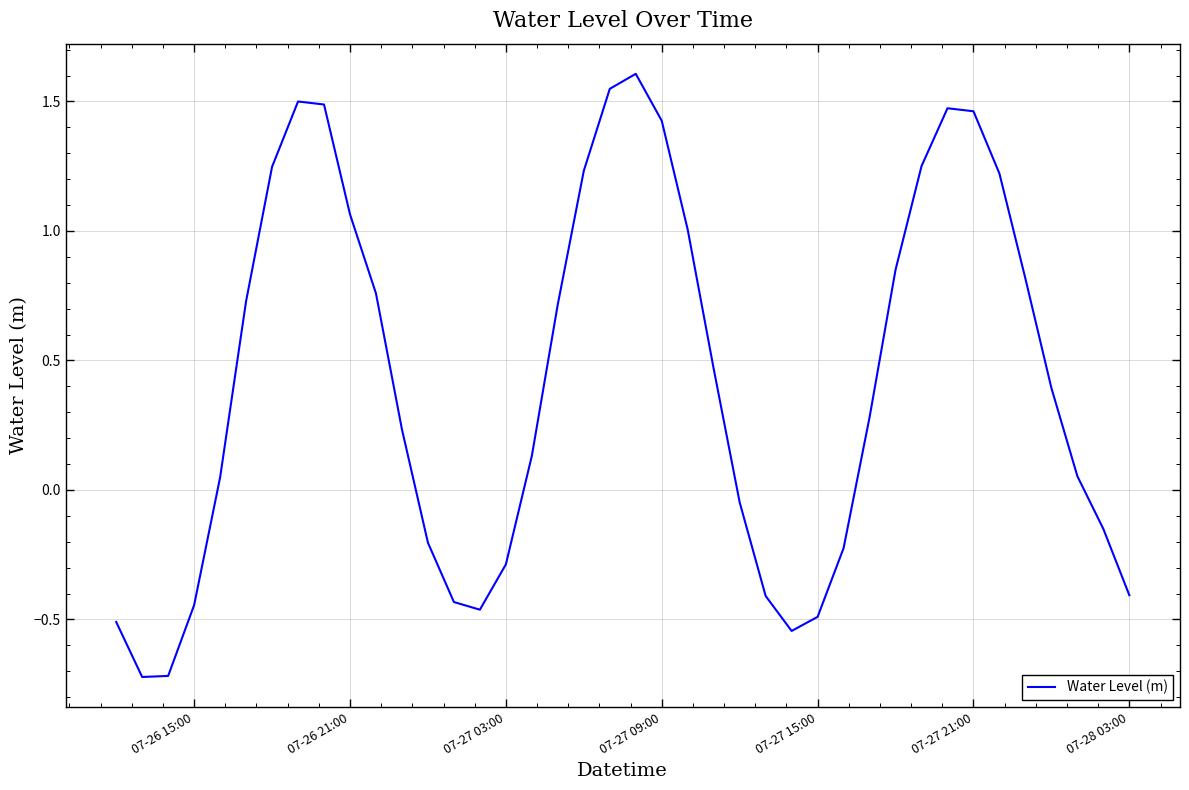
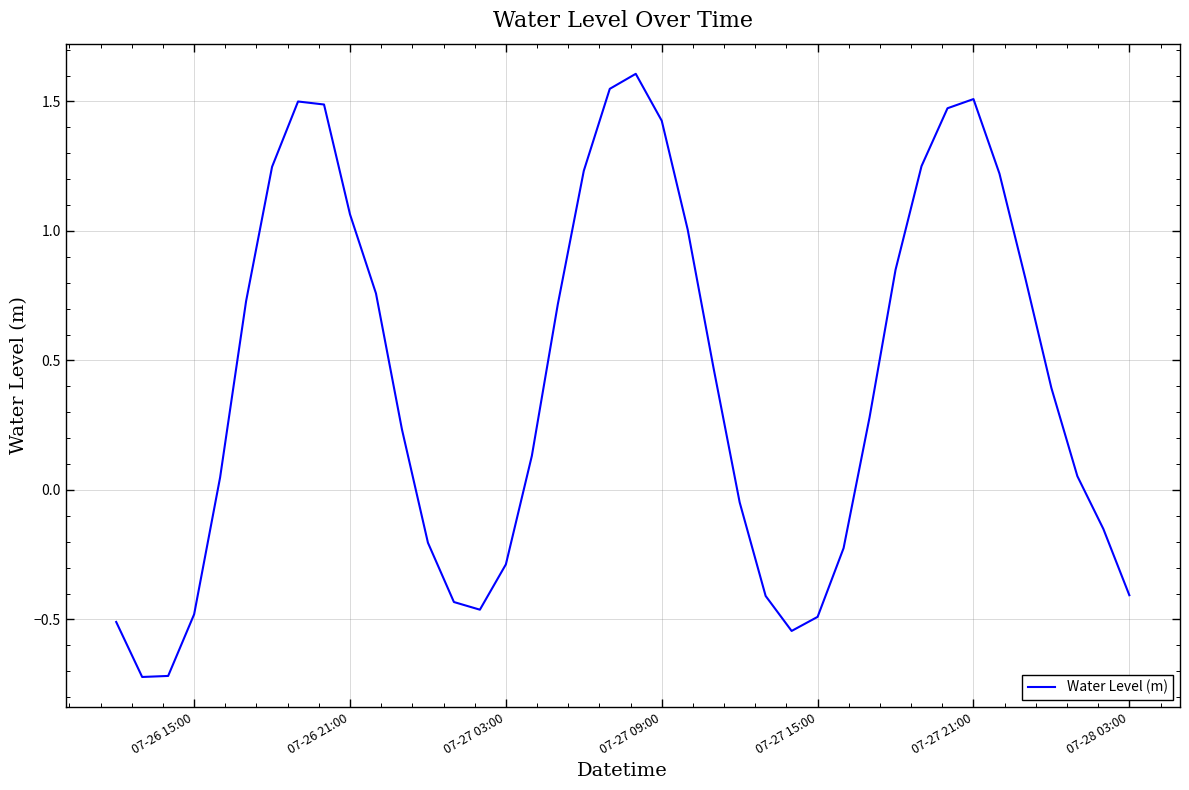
07-26 15:00: -0.44 -> -0.48
07-27 21:00: 1.46 -> 1.51
